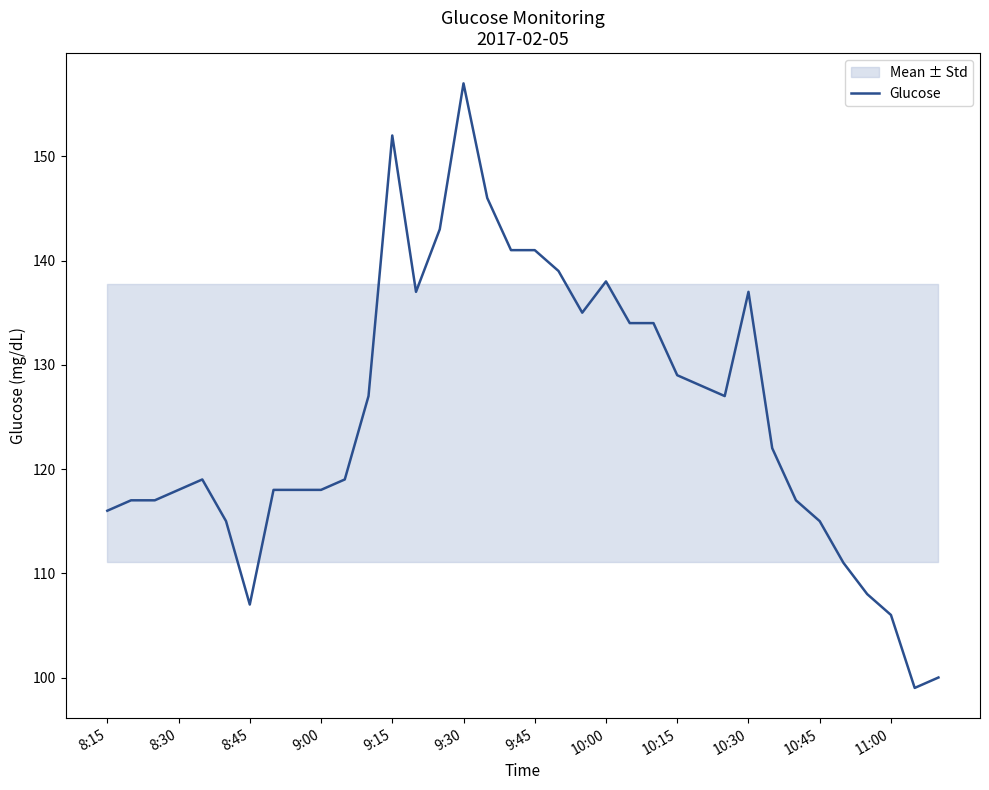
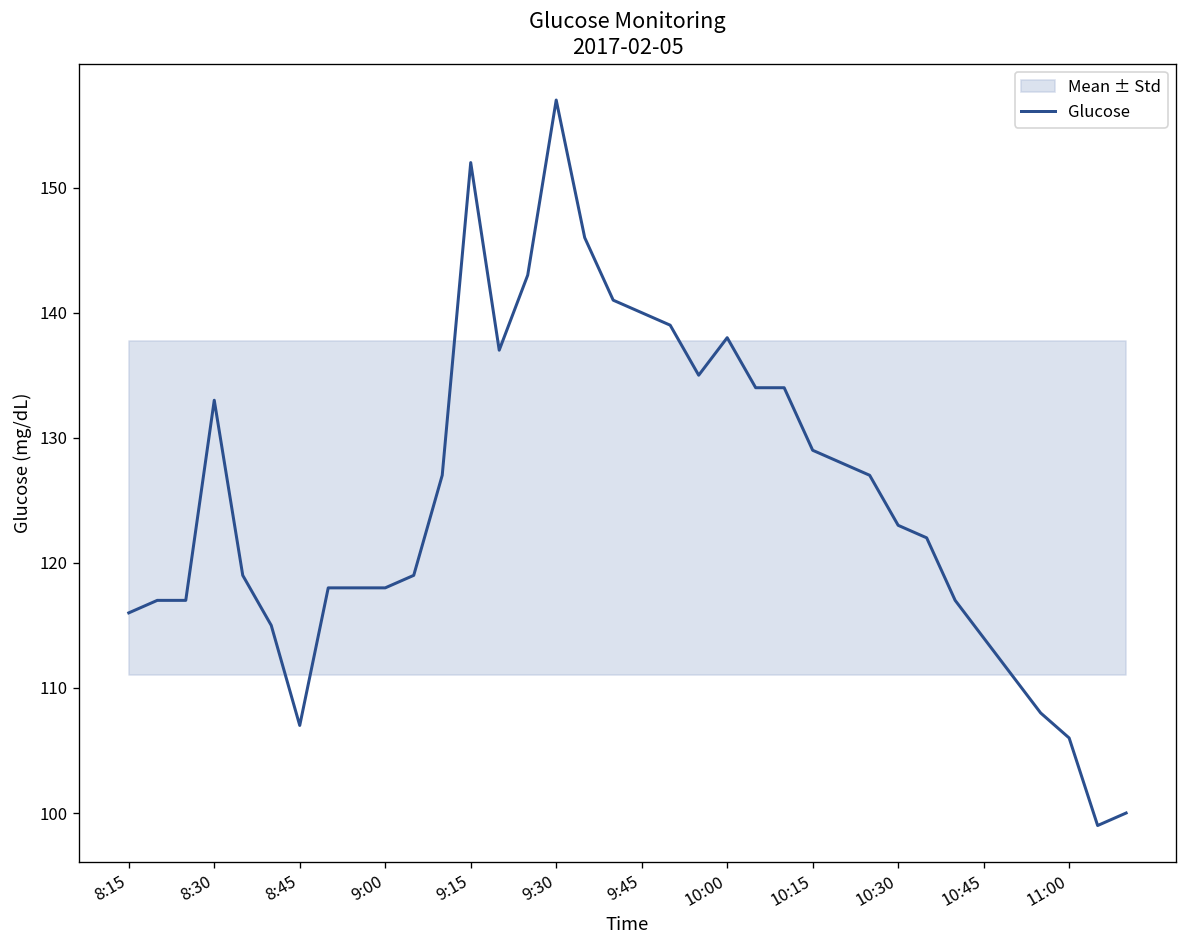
Glucose, 8:30: 118 -> 133
Glucose, 9:45: 141 -> 140
Glucose, 10:30: 137 -> 123
Glucose, 10:45: 115 -> 114
